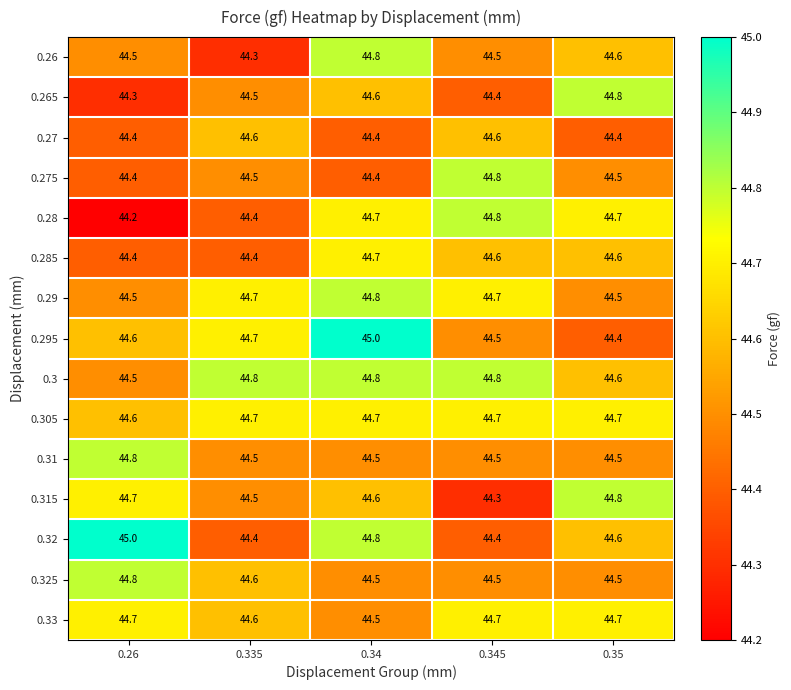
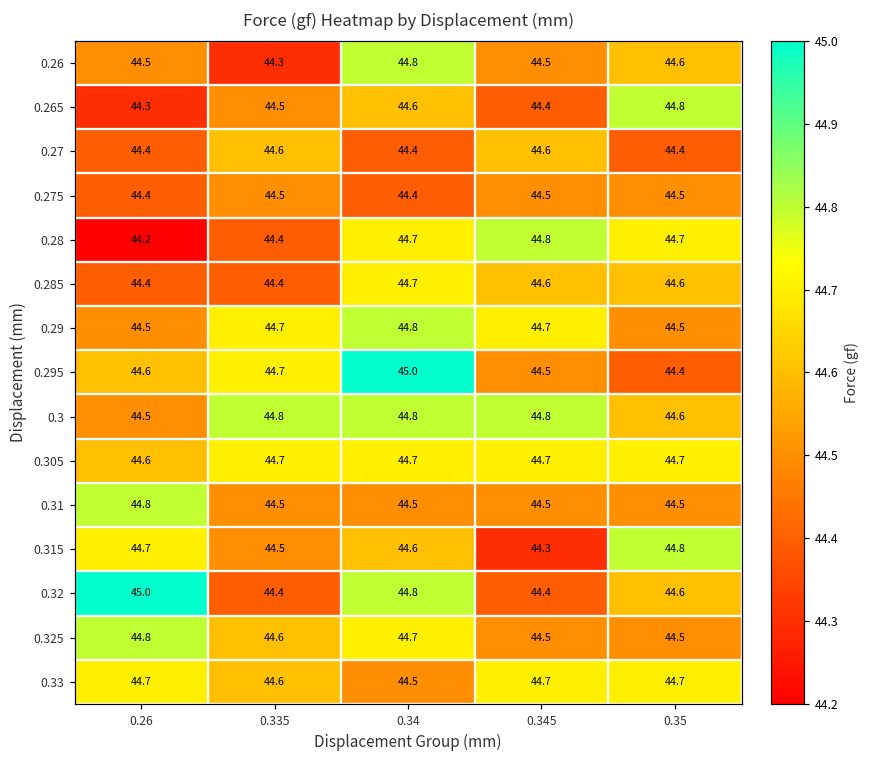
0.275, 0.345: 44.8 -> 44.5
0.325, 0.34: 44.5 -> 44.7
